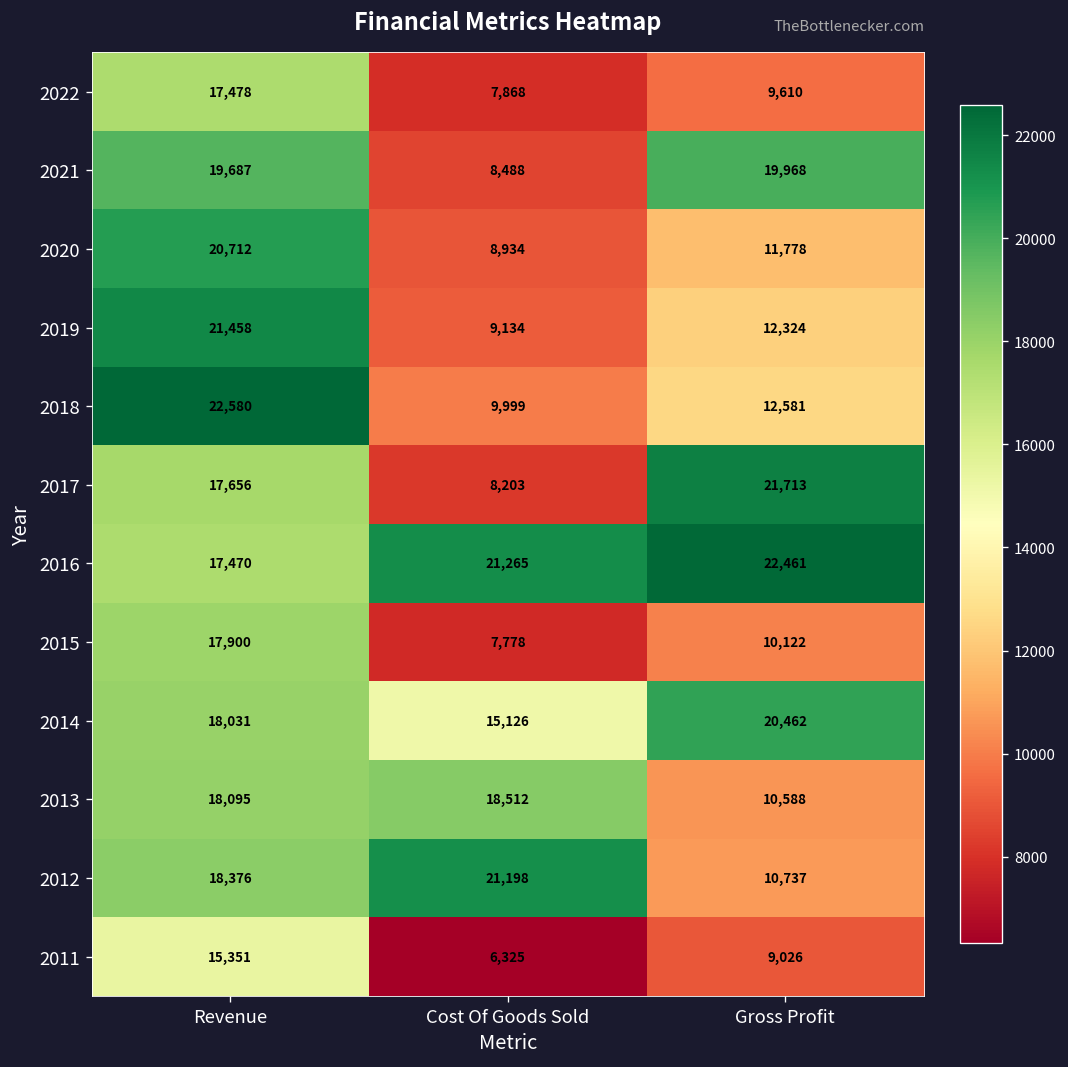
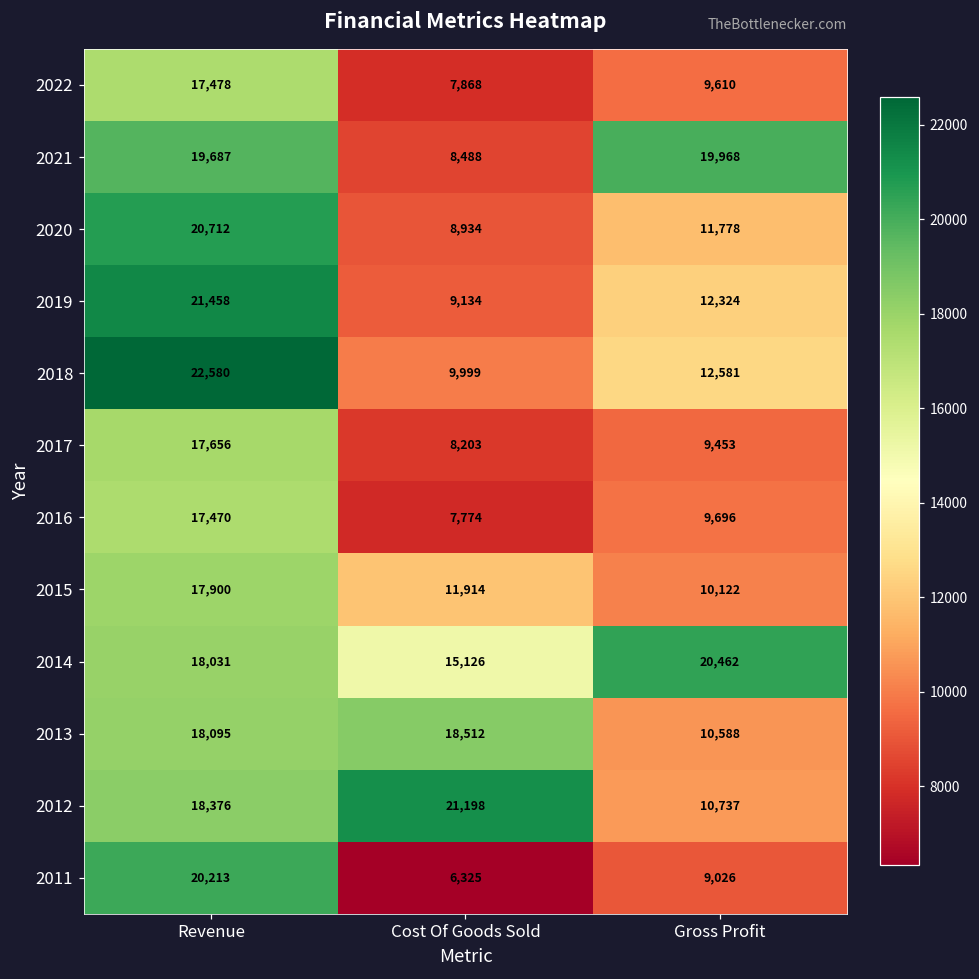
2017, Gross Profit: 21,713 -> 9,453
2016, Cost Of Goods Sold: 21,265 -> 7,774
2016, Gross Profit: 22,461 -> 9,696
2015, Cost Of Goods Sold: 7,778 -> 11,914
2011, Revenue: 15,351 -> 20,213
